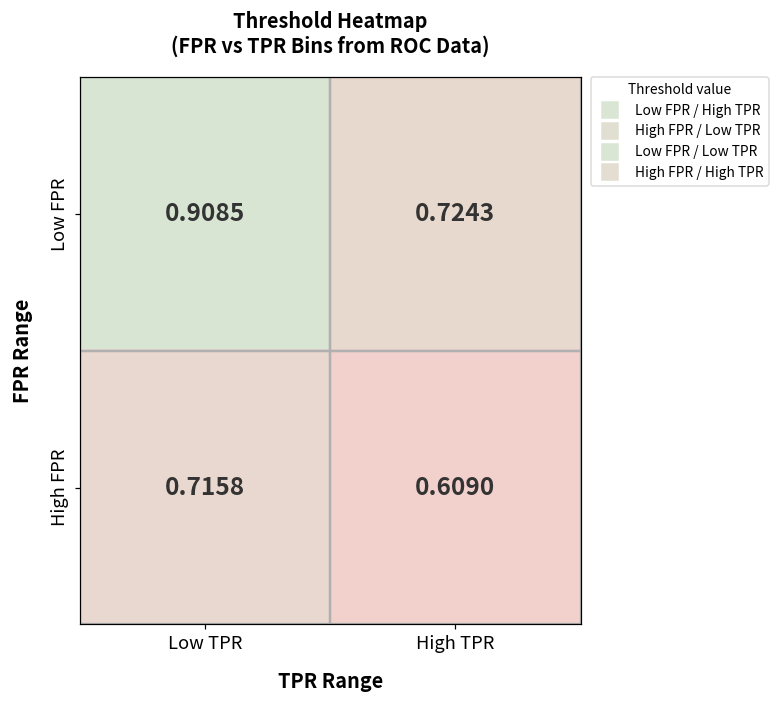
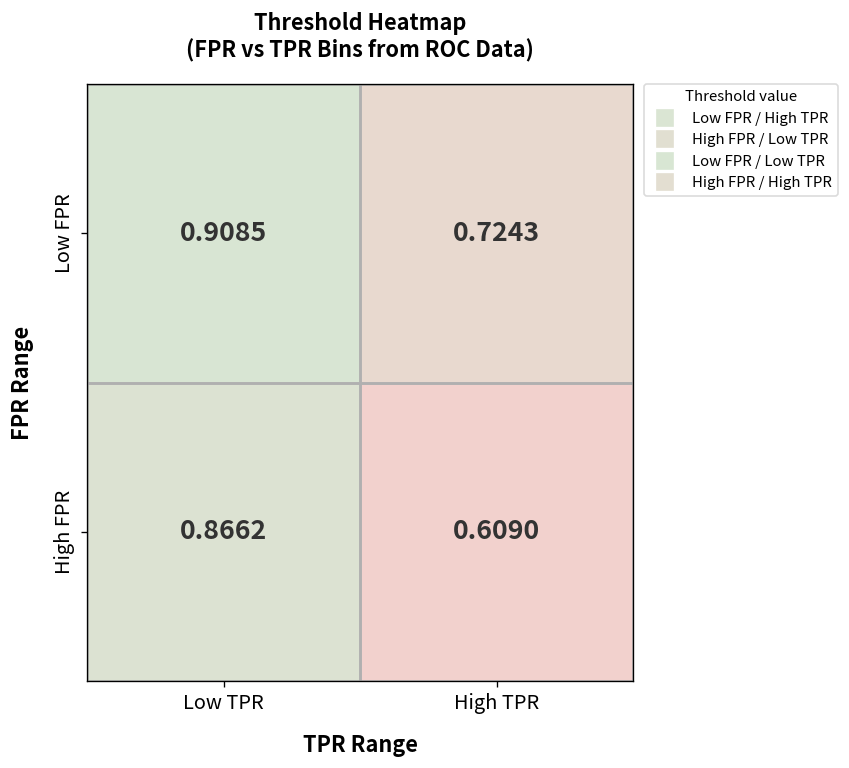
High FPR, Low TPR: 0.7158 -> 0.8662
